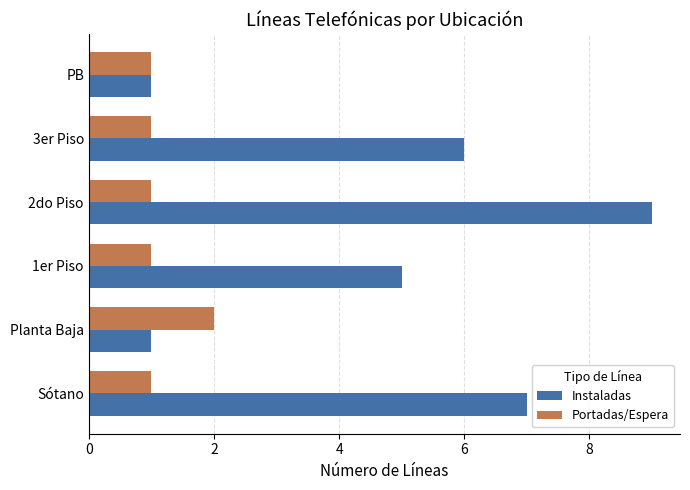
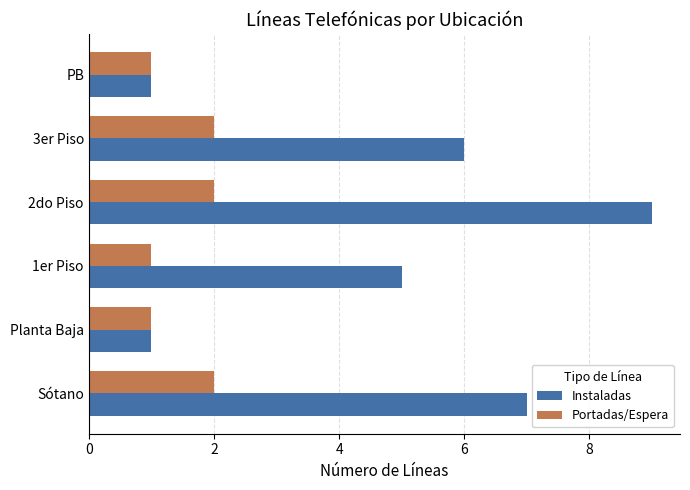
Portadas/Espera, 3er Piso: 1 -> 2
Portadas/Espera, 2do Piso: 1 -> 2
Portadas/Espera, Planta Baja: 2 -> 1
Portadas/Espera, Sótano: 1 -> 2
